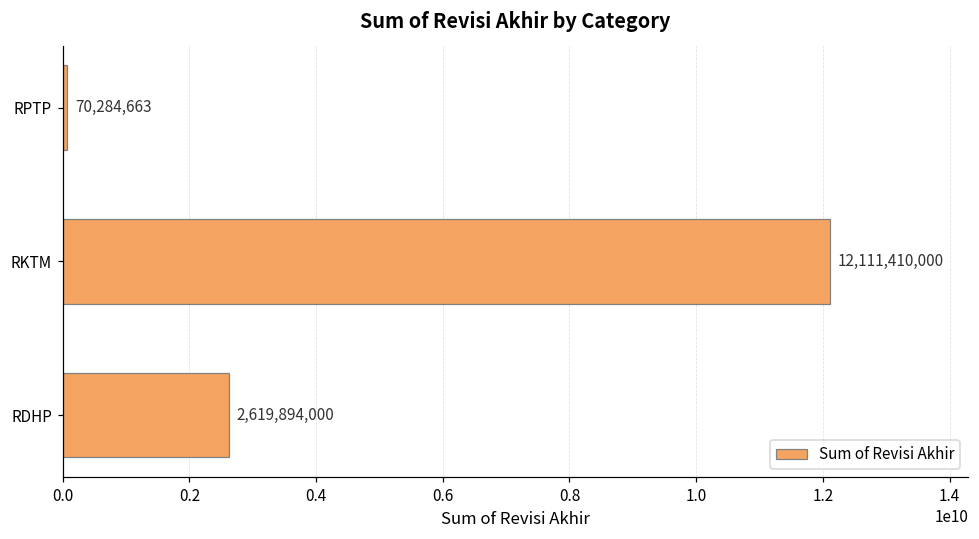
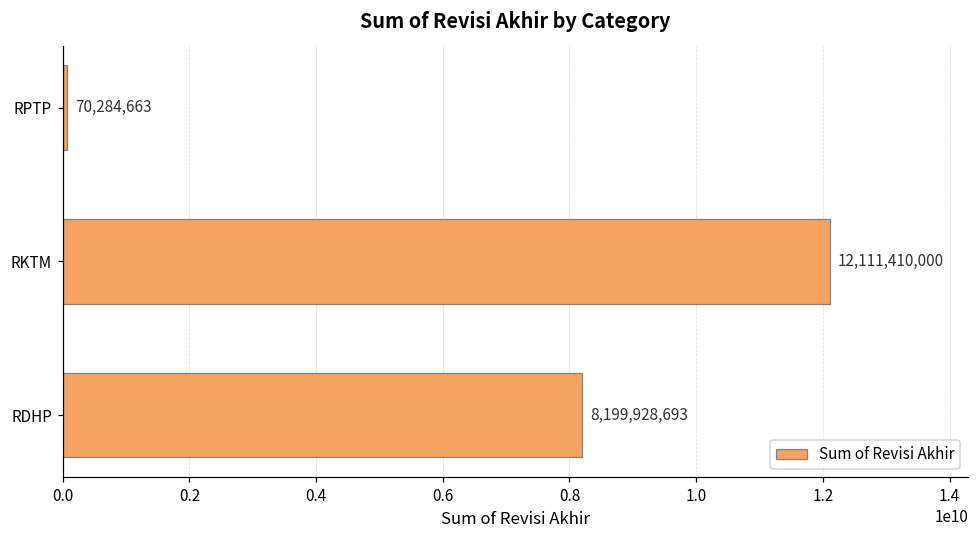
RDHP: 2,619,894,000 -> 8,199,928,693
